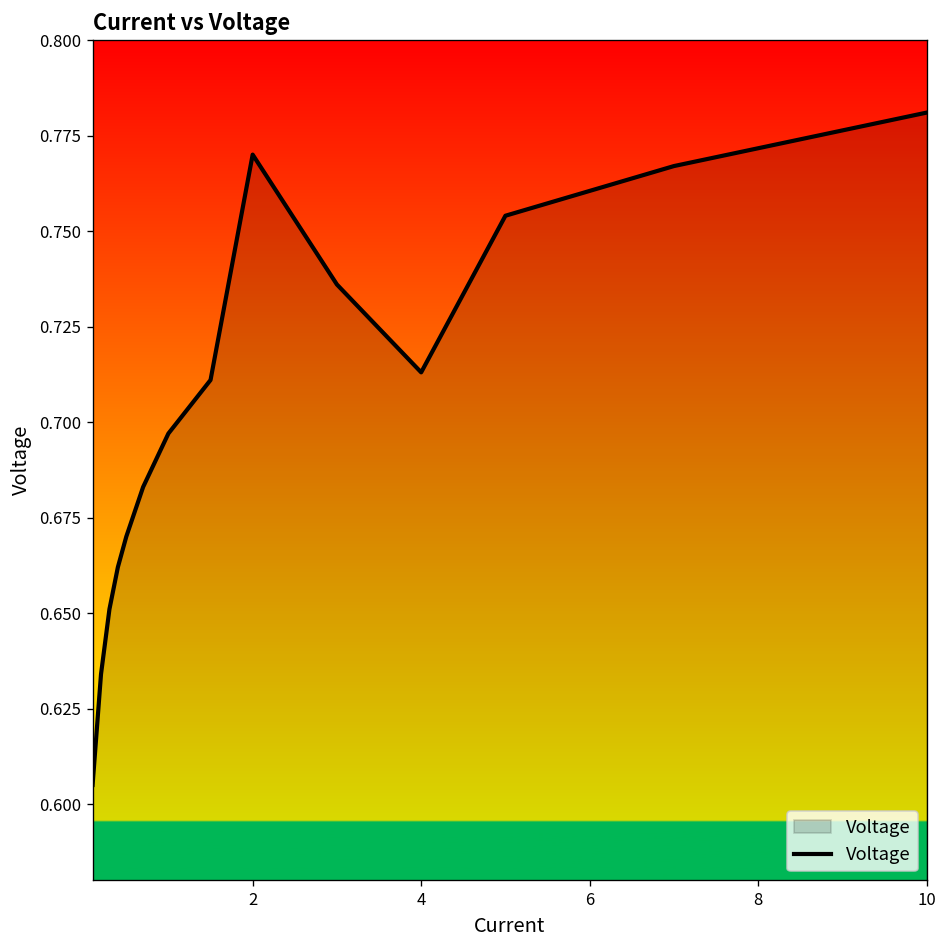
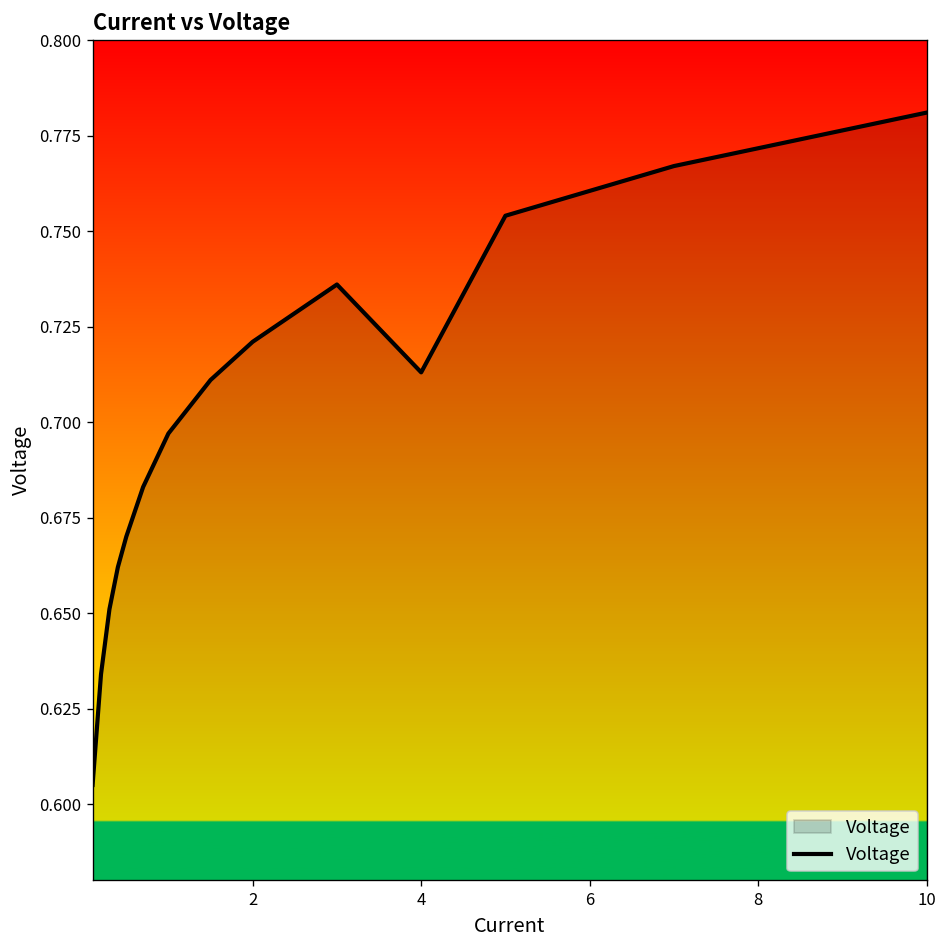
2: 0.770 -> 0.721
